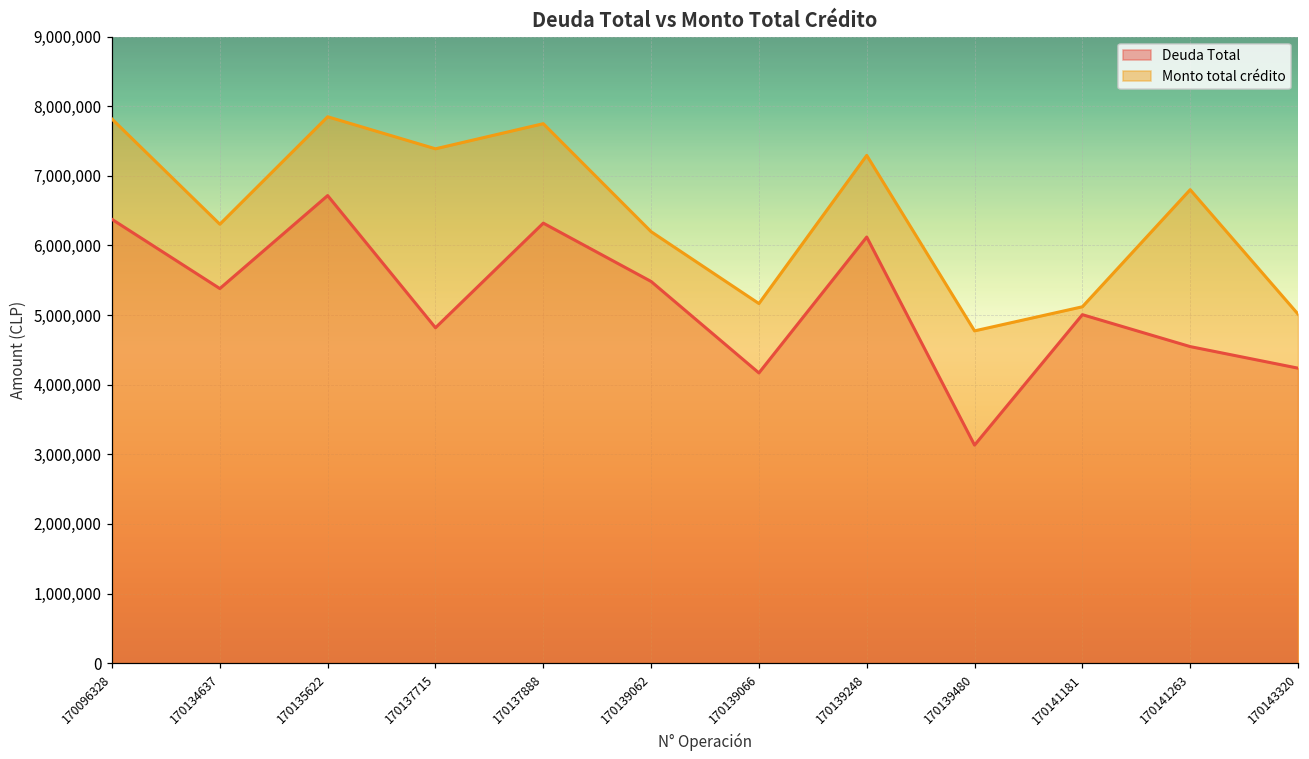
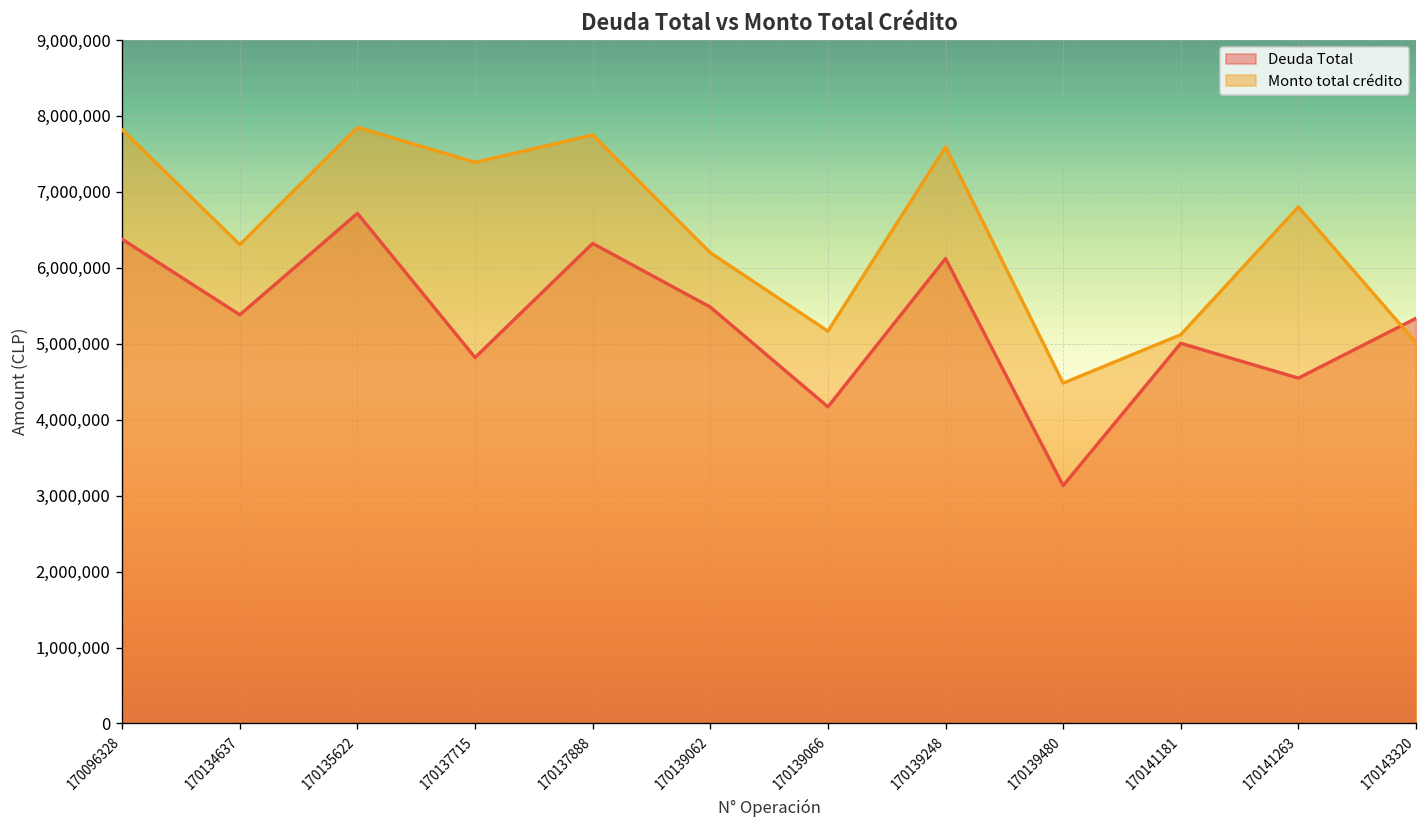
Monto total crédito, 170139248: 7,300,000 -> 7,600,000
Monto total crédito, 170139480: 4,800,000 -> 4,500,000
Deuda Total, 170143320: 4,200,000 -> 5,300,000
